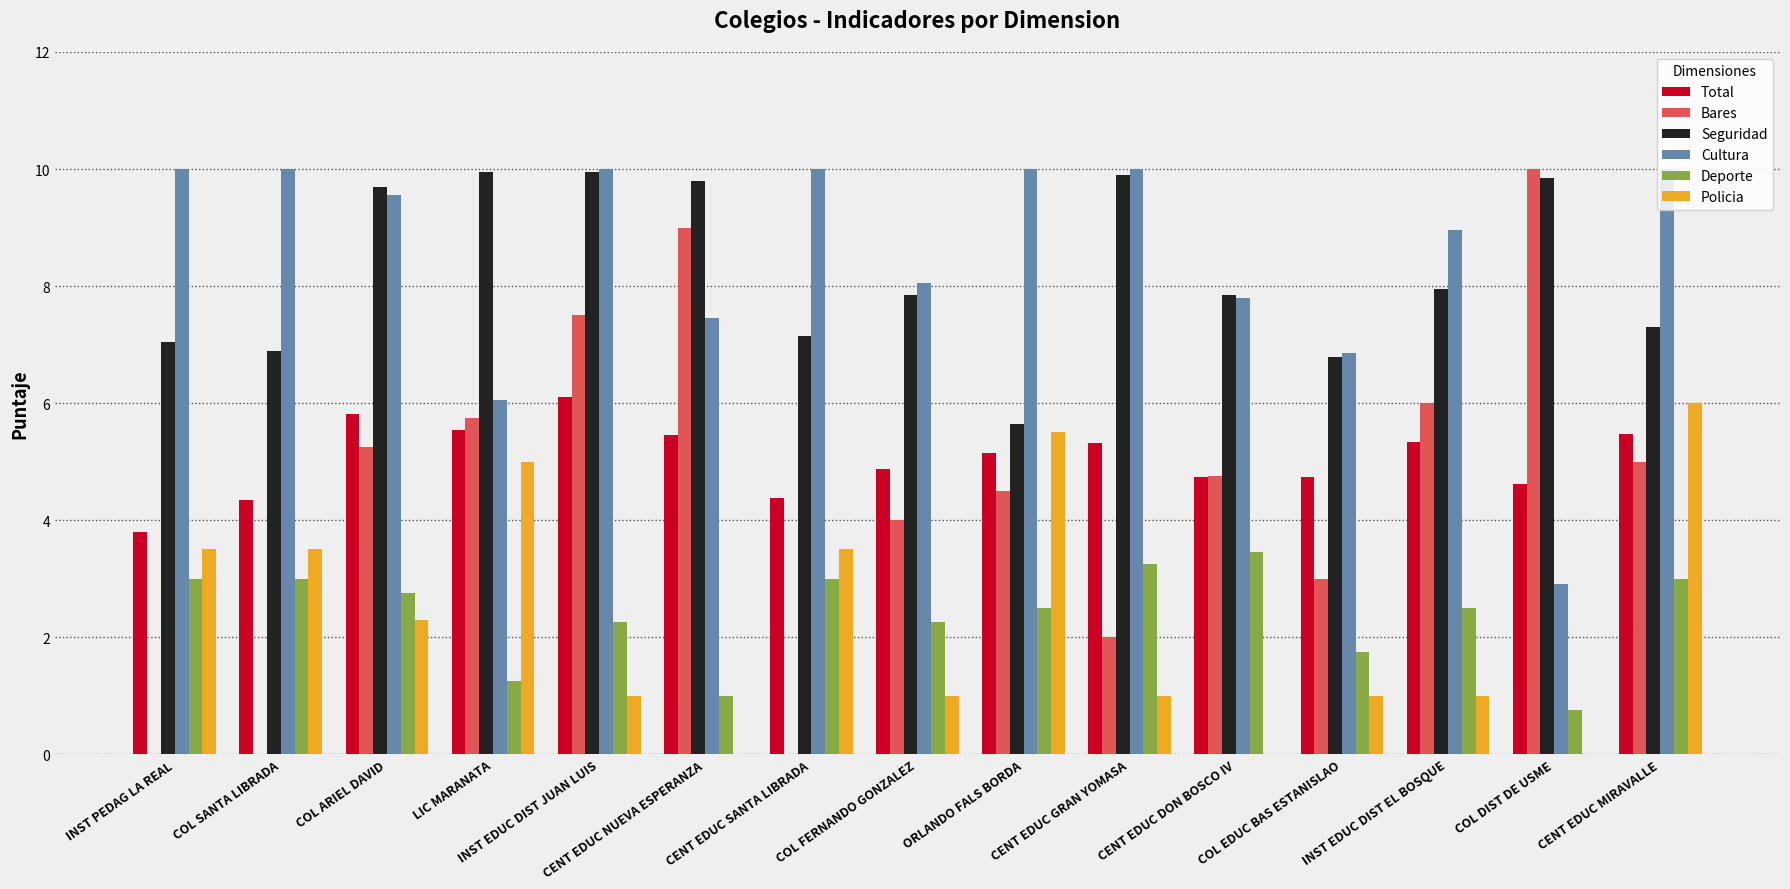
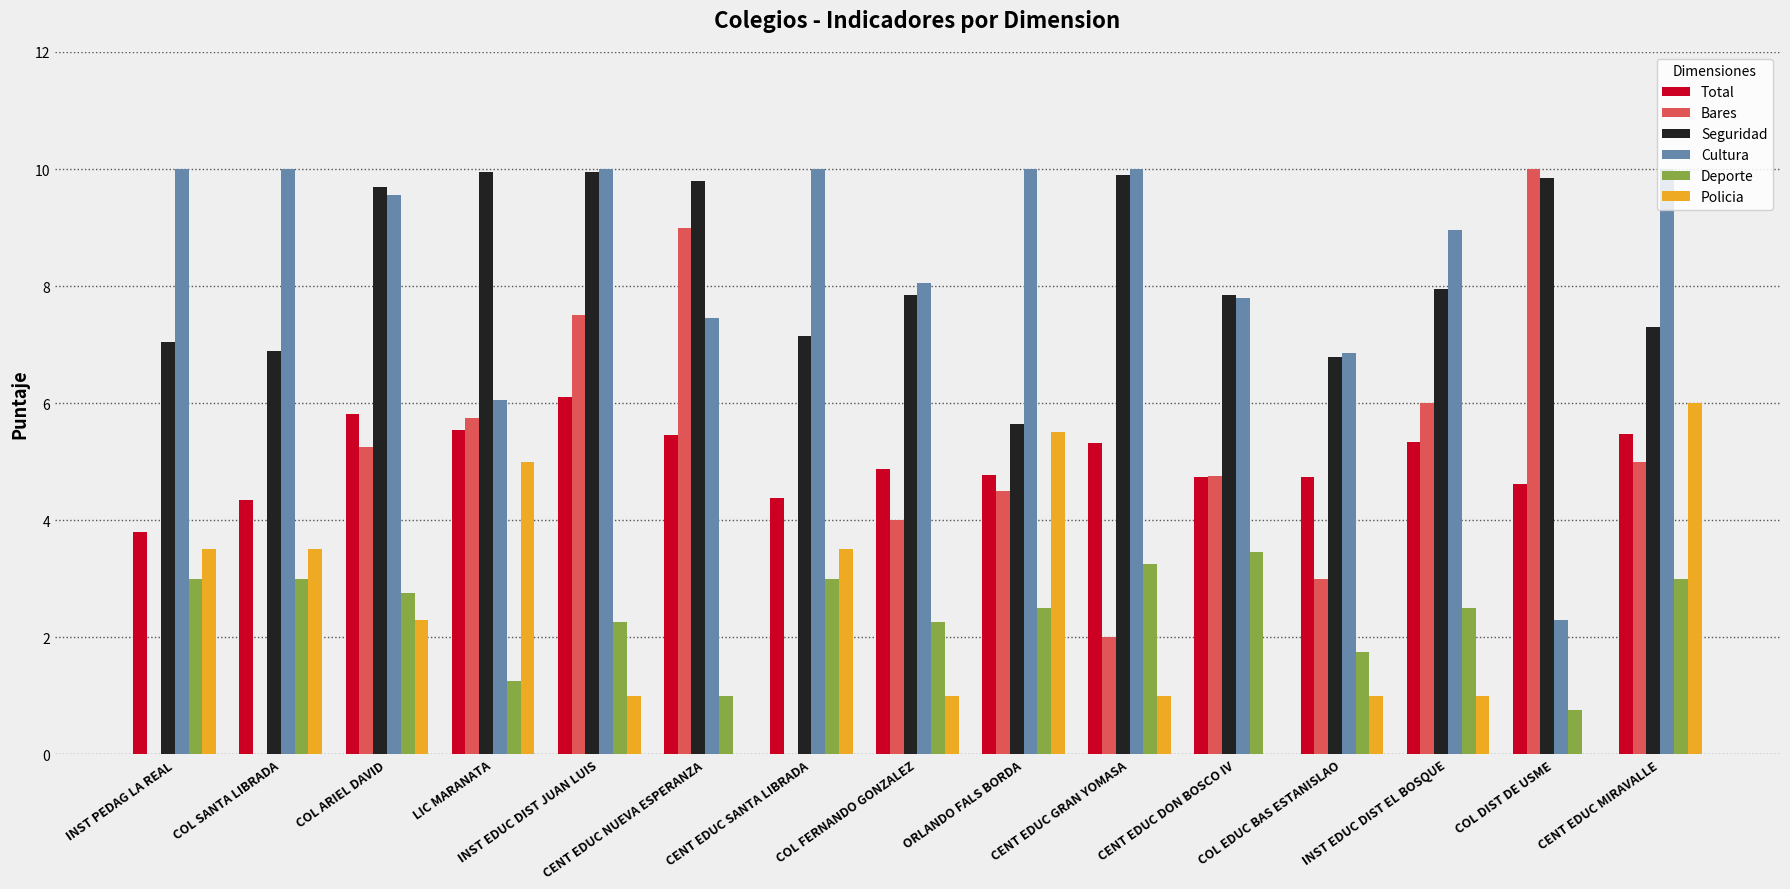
Total, ORLANDO FALS BORDA: 5.1 -> 4.8
Cultura, COL DIST DE USME: 2.9 -> 2.3
